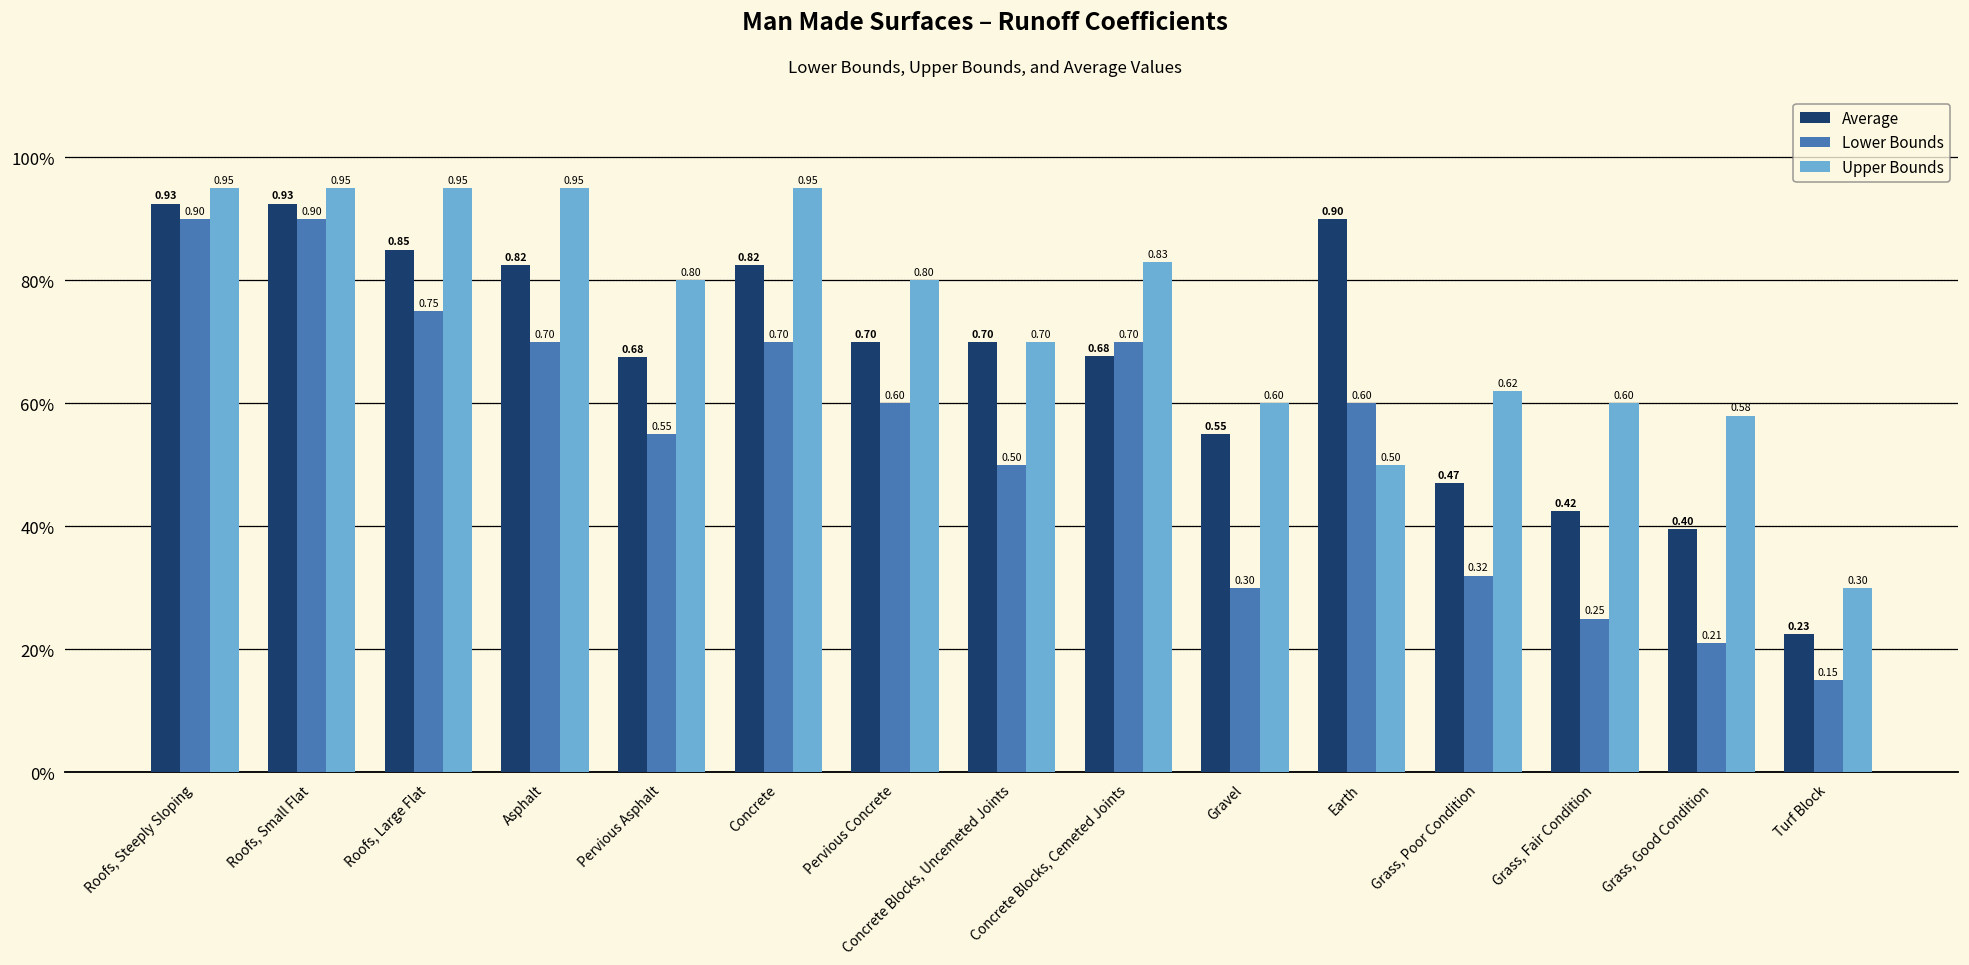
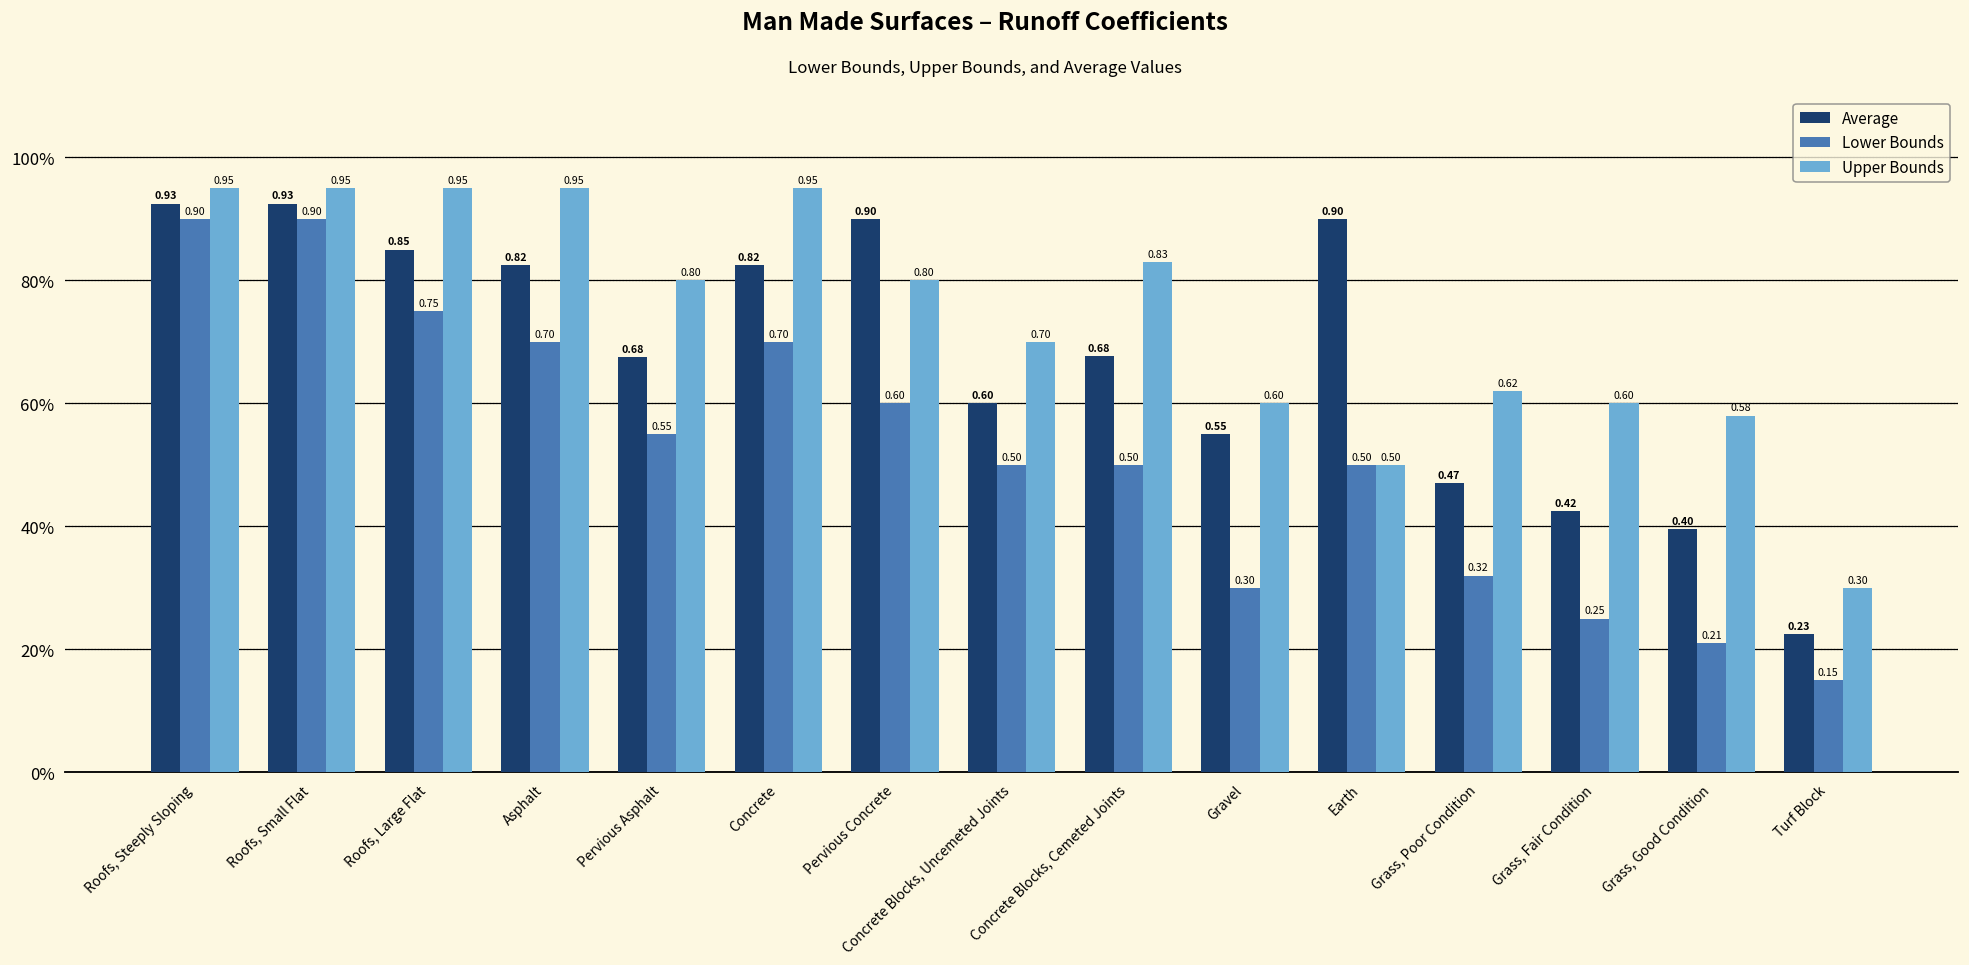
Average, Pervious Concrete: 0.70 -> 0.90
Average, Concrete Blocks, Uncemeted Joints: 0.70 -> 0.60
Lower Bounds, Concrete Blocks, Cemeted Joints: 0.70 -> 0.50
Lower Bounds, Earth: 0.60 -> 0.50
